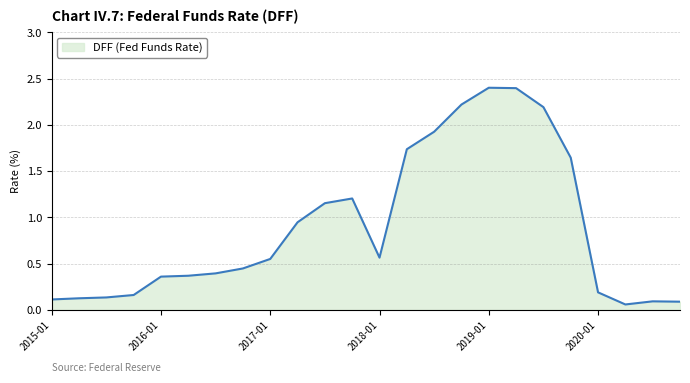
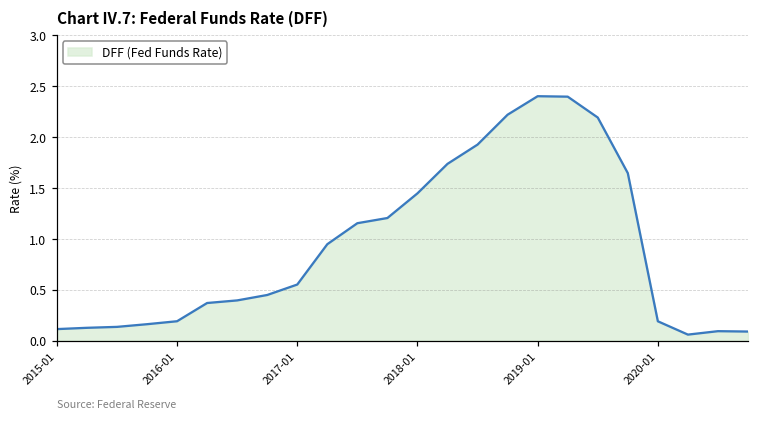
2016-01: 0.4 -> 0.2
2018-01: 0.6 -> 1.4
